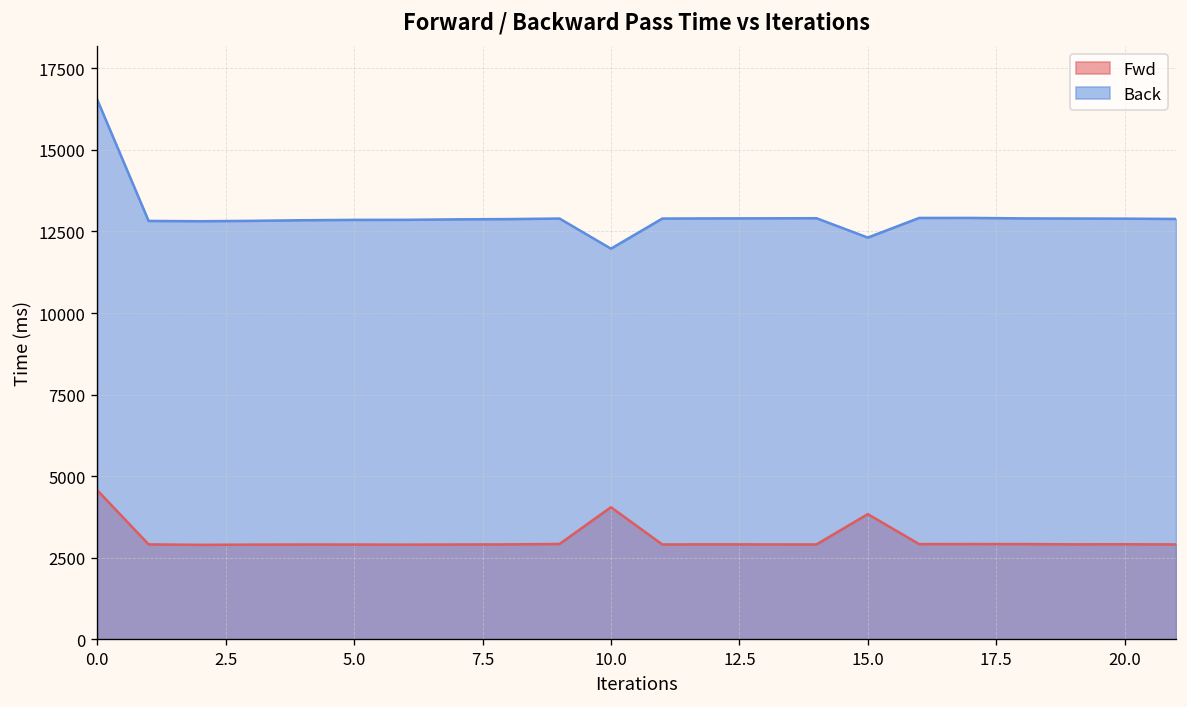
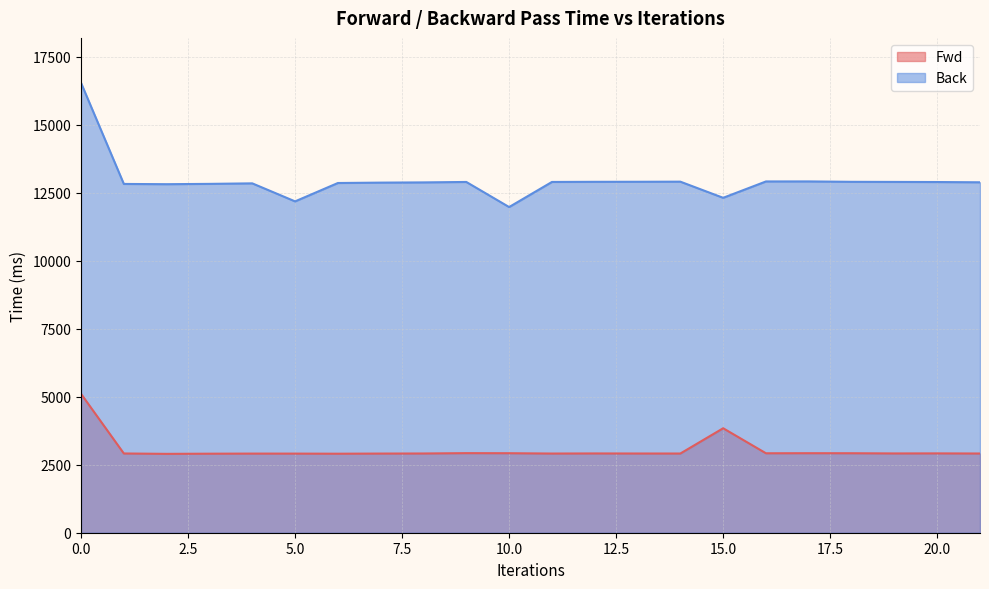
Fwd, 0.0: 4600 -> 5100
Back, 5.0: 12900 -> 12200
Fwd, 10.0: 4100 -> 2900
